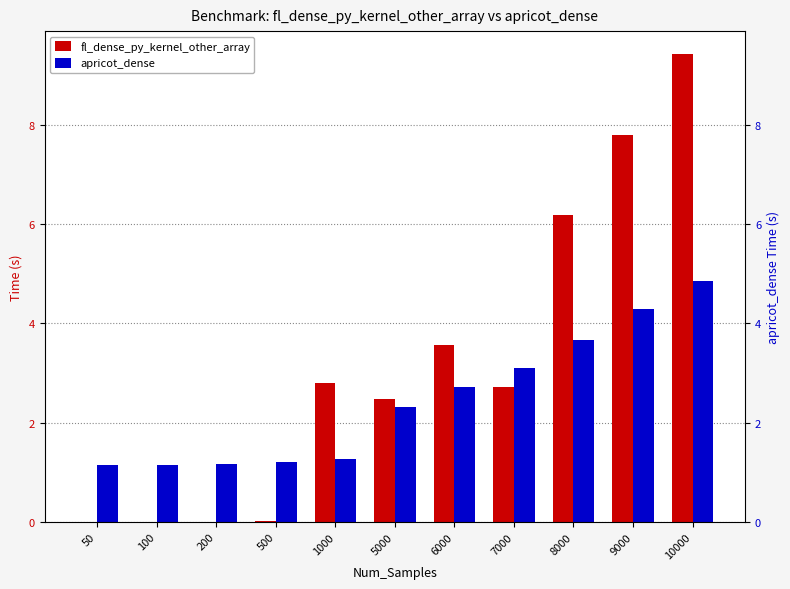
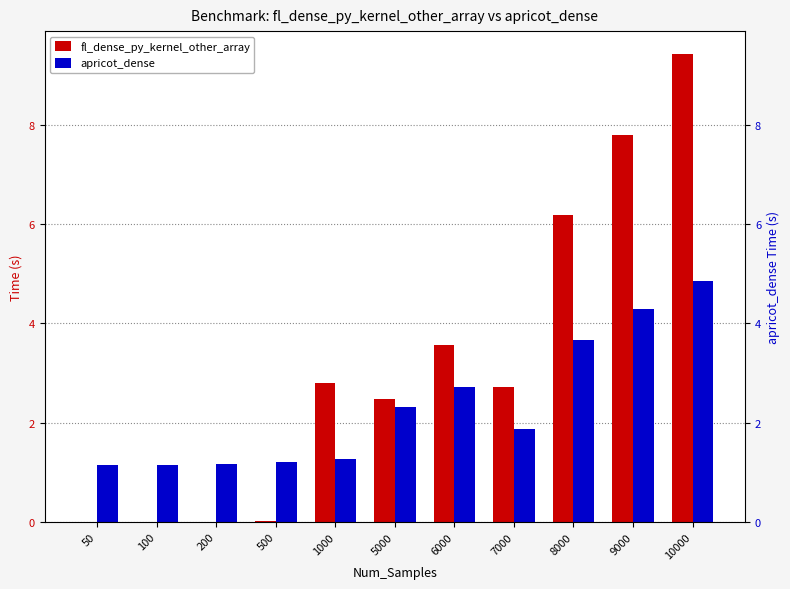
apricot_dense, 7000: 3.1 -> 1.9
